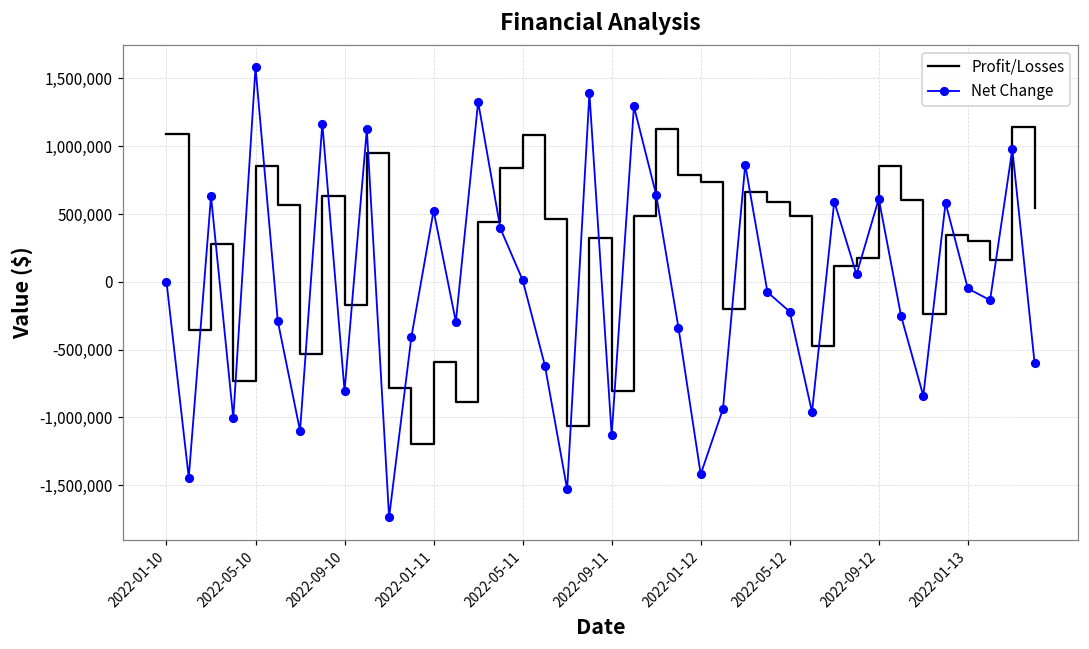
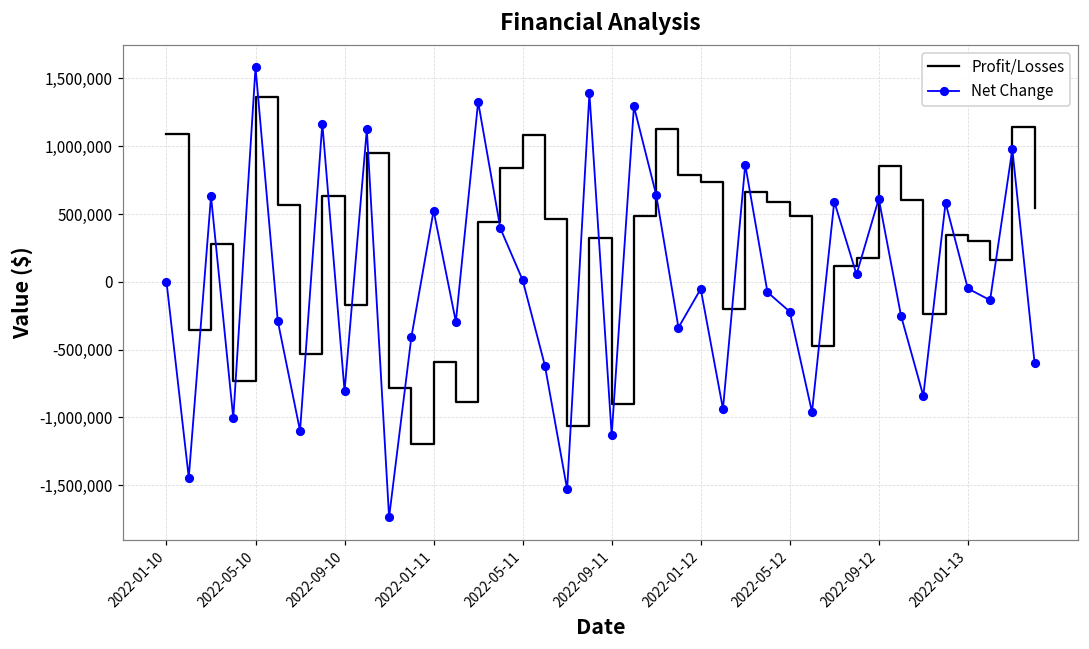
Profit/Losses, 2022-05-10: 850,000 -> 1,370,000
Profit/Losses, 2022-09-11: -810,000 -> -900,000
Net Change, 2022-01-12: -1,420,000 -> -50,000
